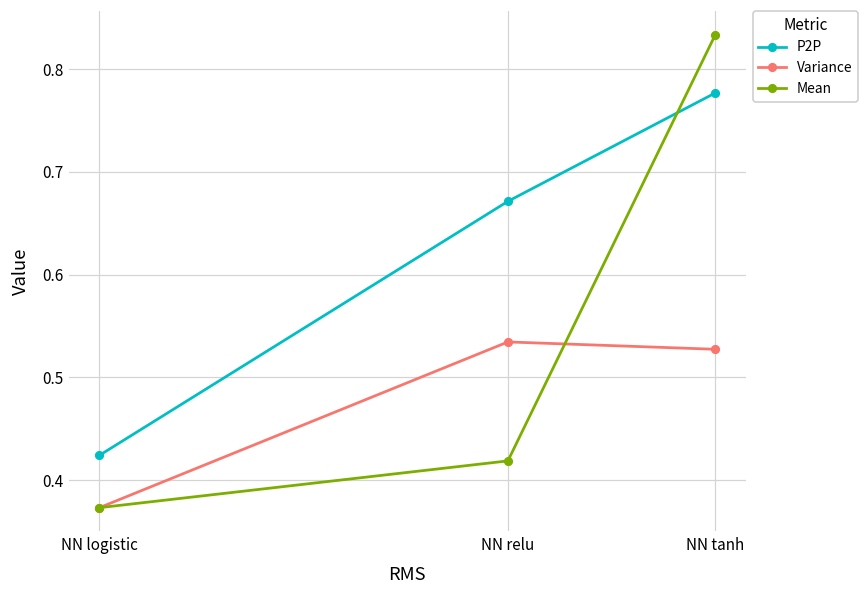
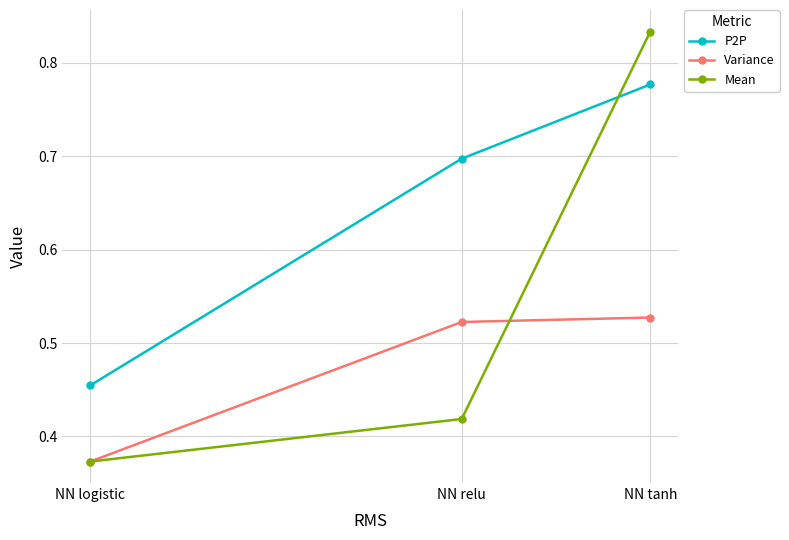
P2P, NN logistic: 0.42 -> 0.45
P2P, NN relu: 0.67 -> 0.70
Variance, NN relu: 0.53 -> 0.52
